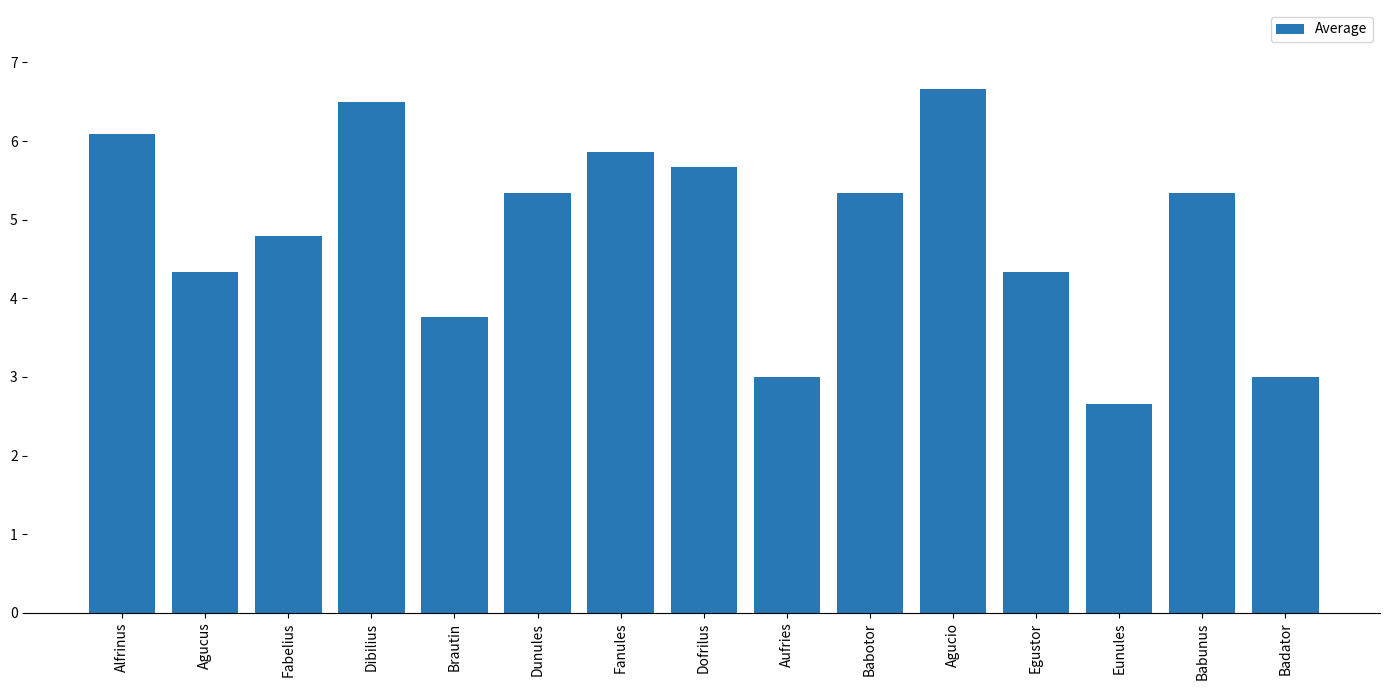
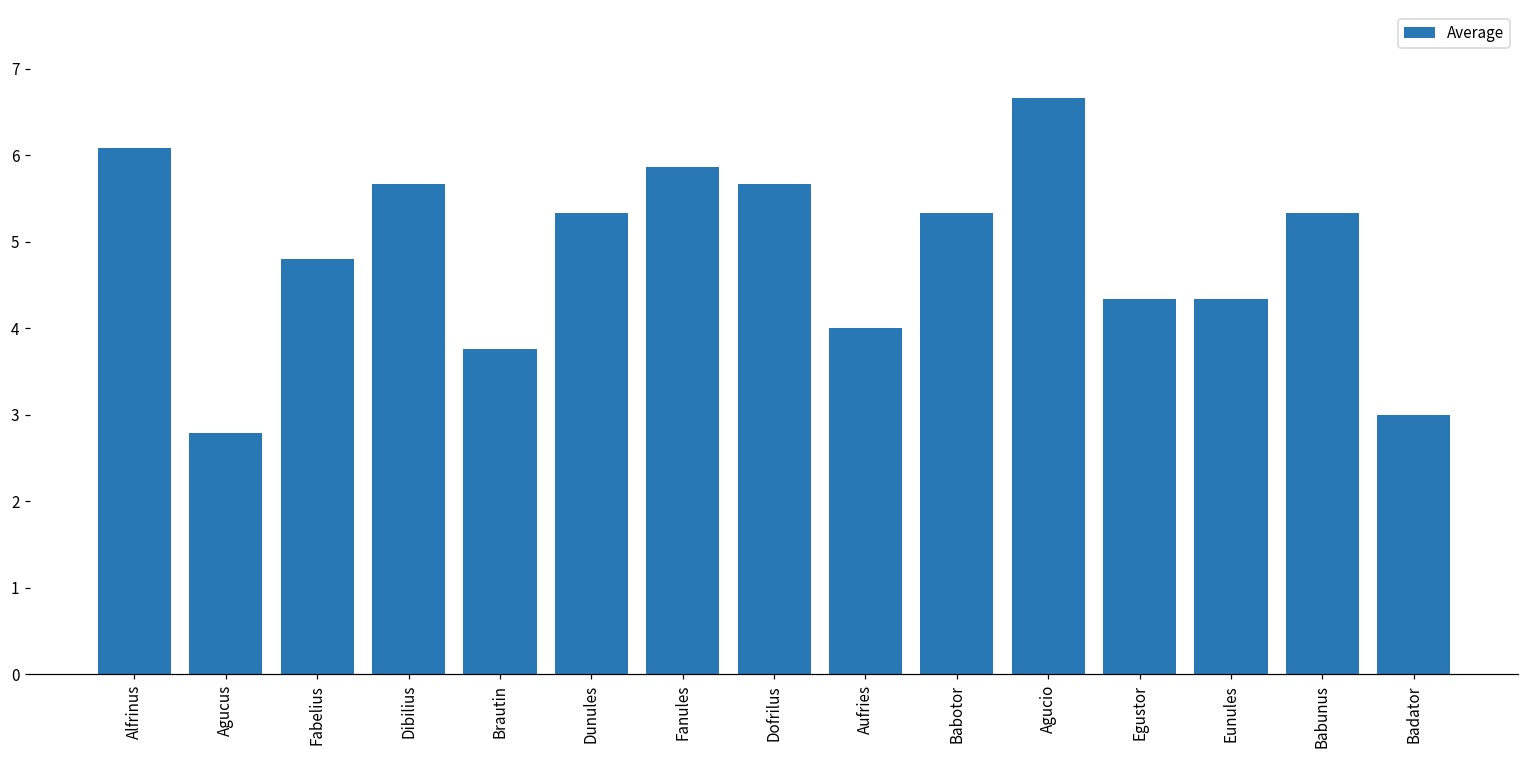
Agucus: 4.3 -> 2.8
Dibilius: 6.5 -> 5.7
Aufries: 3 -> 4
Eunules: 2.7 -> 4.3
